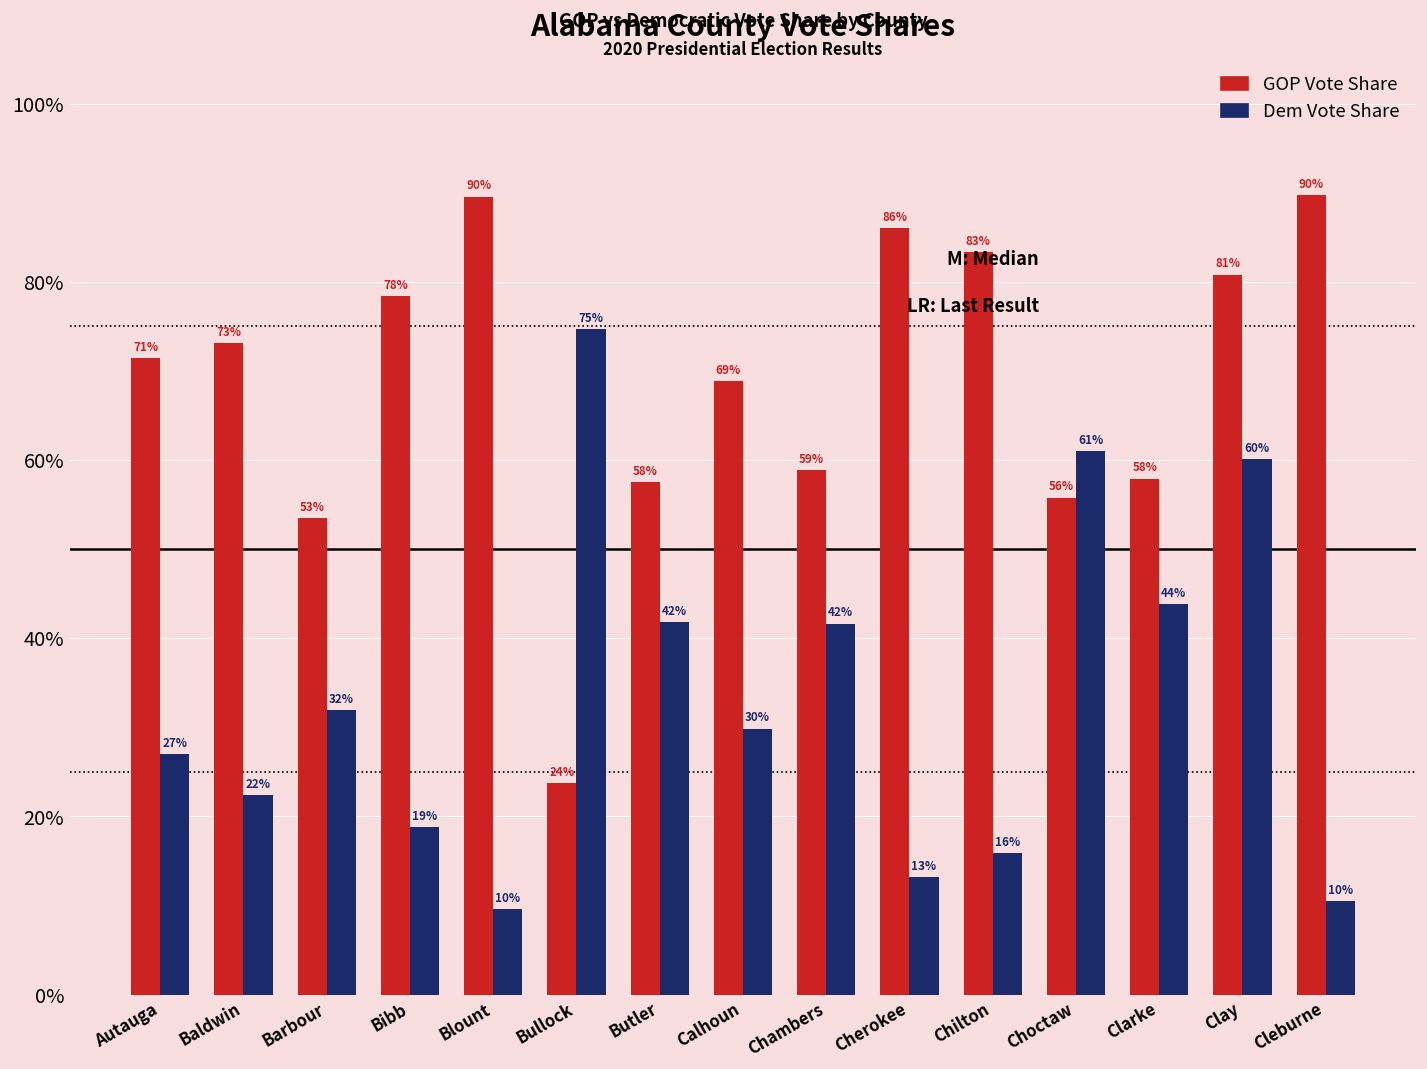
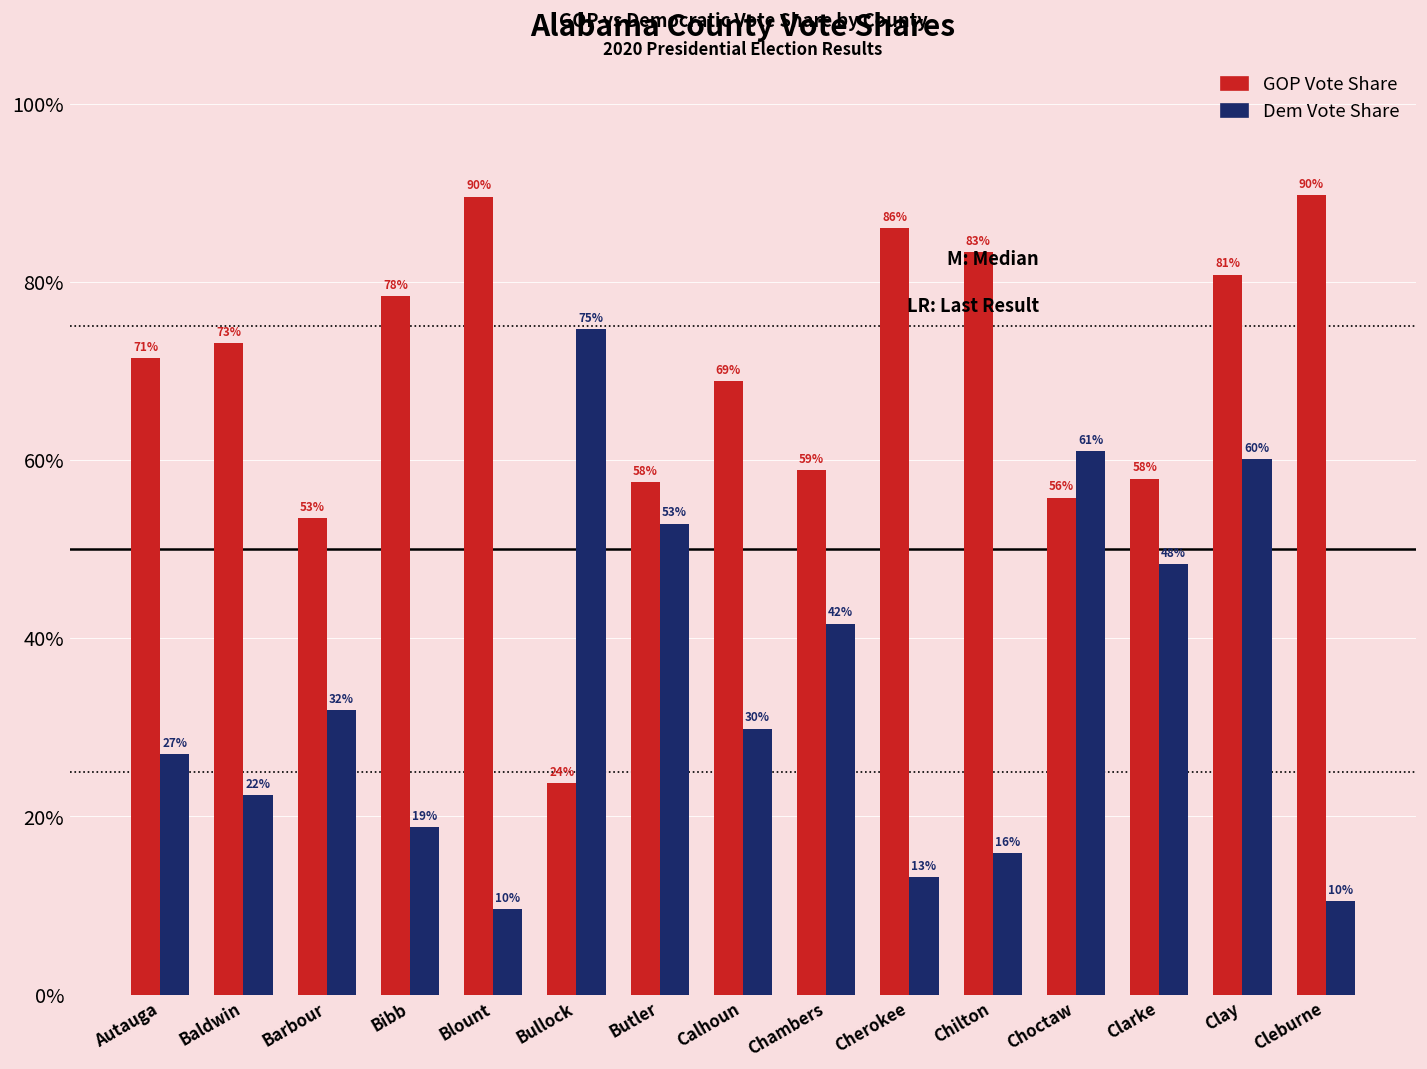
Dem Vote Share, Butler: 42% -> 53%
Dem Vote Share, Clarke: 44% -> 48%
